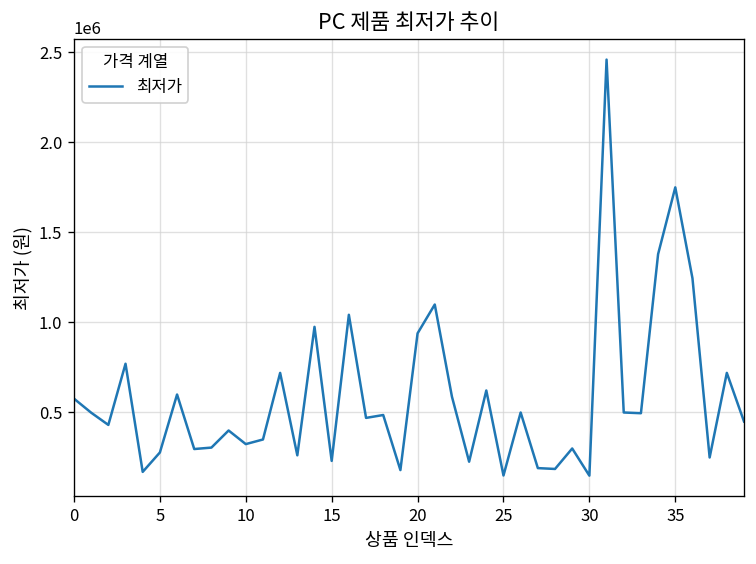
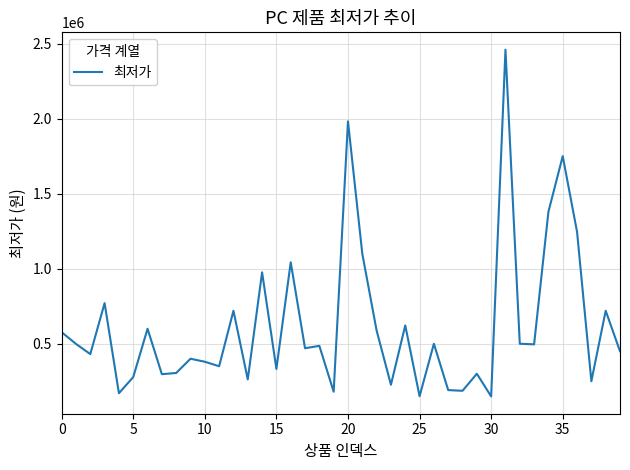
10: 320000 -> 380000
15: 230000 -> 330000
20: 940000 -> 1980000
